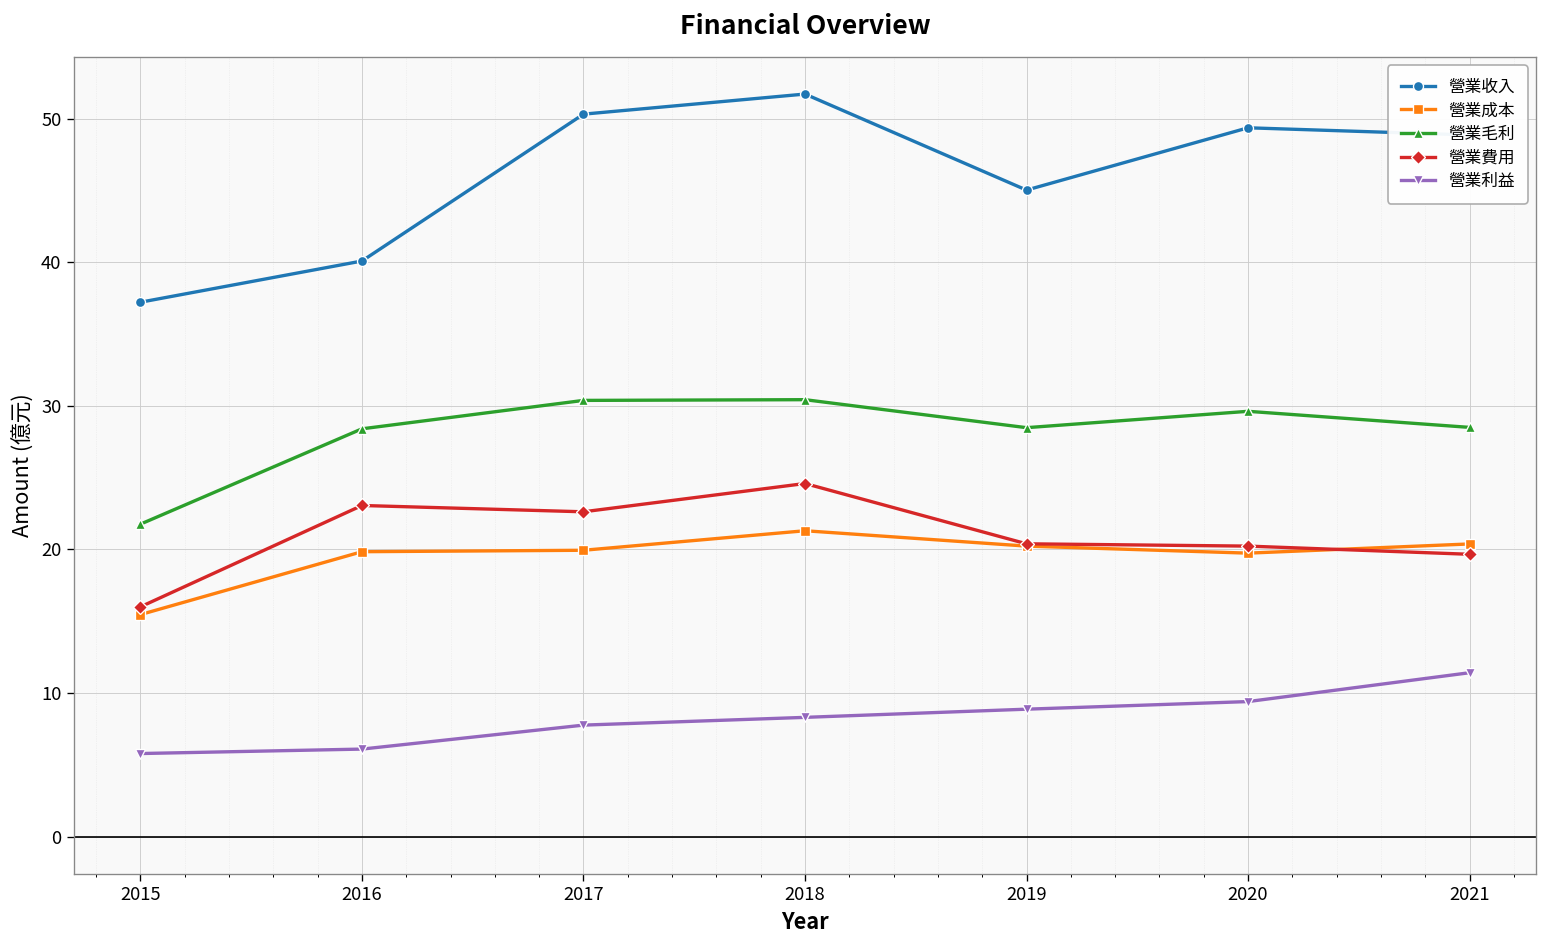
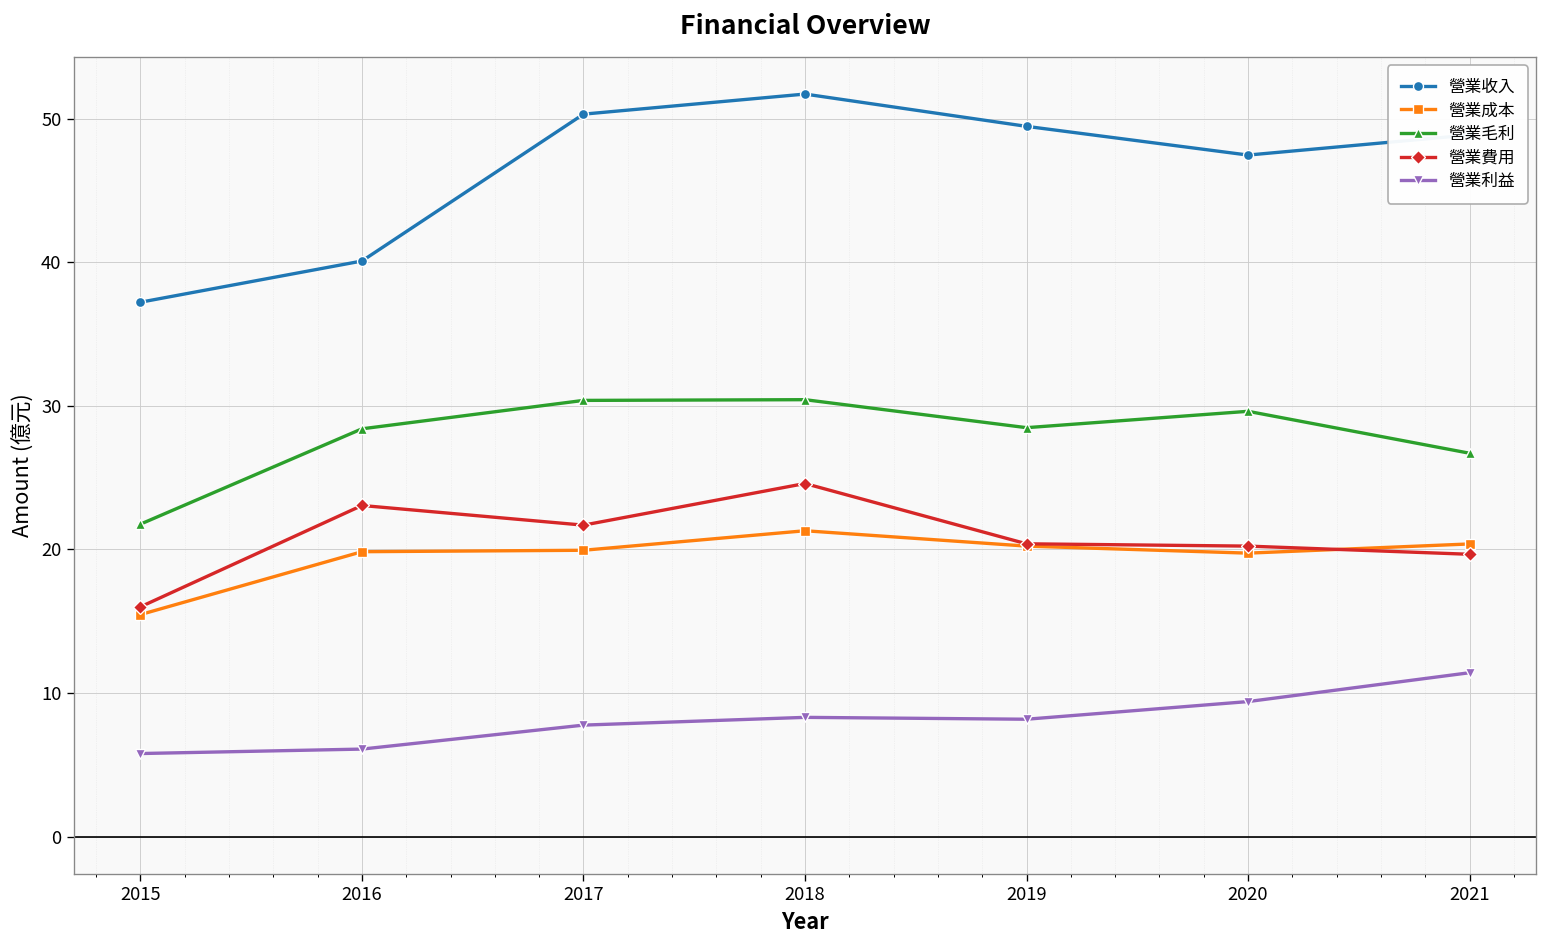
營業費用, 2017: 22.6 -> 21.7
營業收入, 2019: 45.0 -> 49.5
營業利益, 2019: 8.9 -> 8.2
營業收入, 2020: 49.4 -> 47.5
營業毛利, 2021: 28.5 -> 26.7
